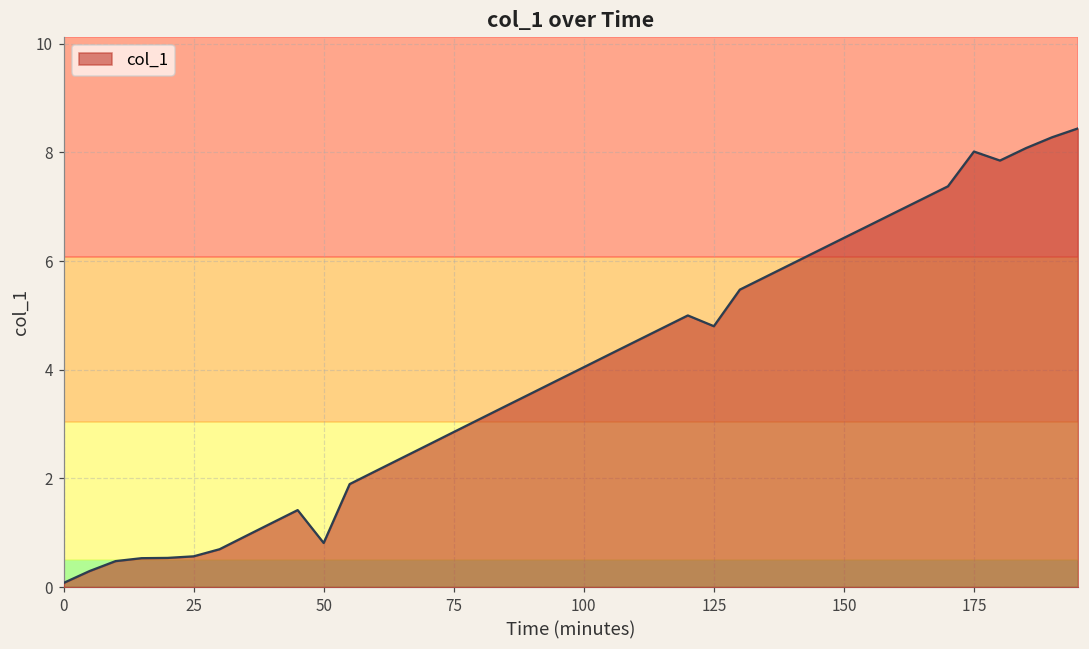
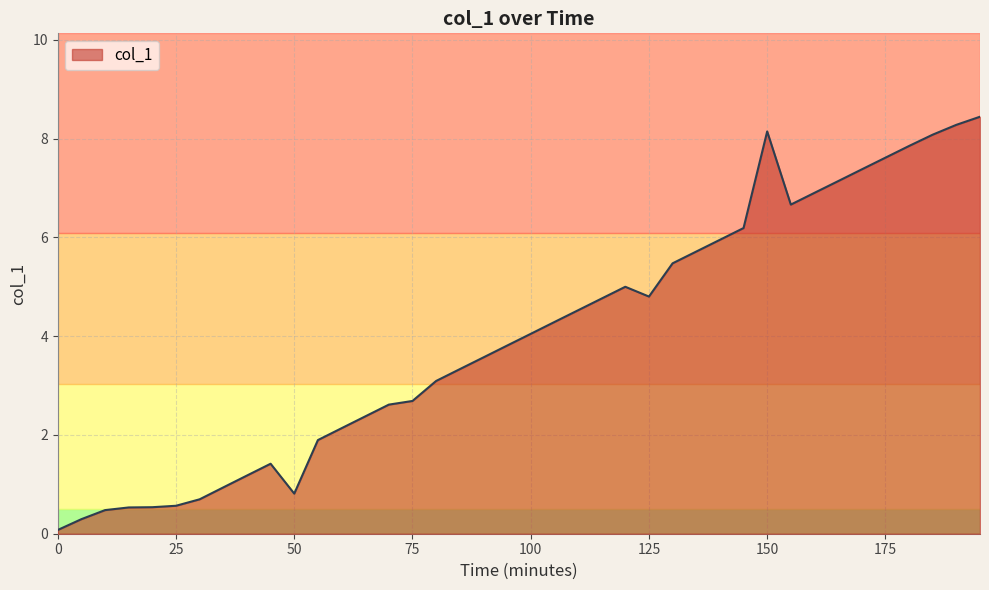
75: 2.9 -> 2.7
150: 6.4 -> 8.1
175: 8.0 -> 7.6
